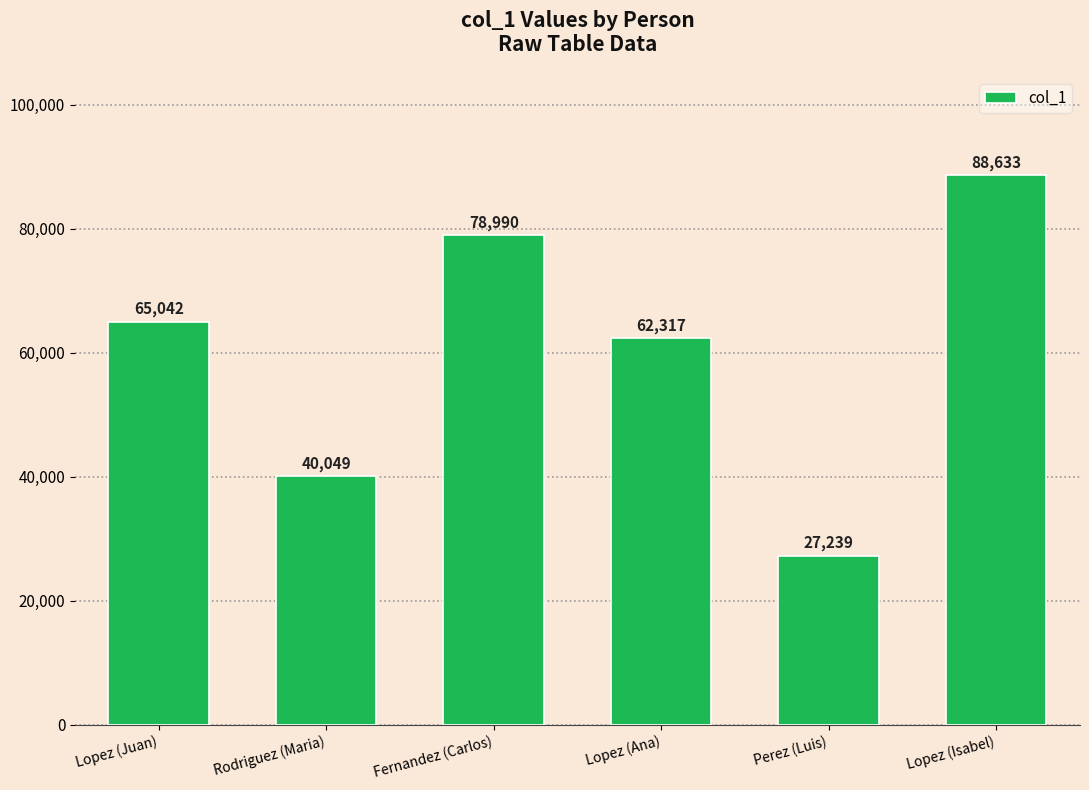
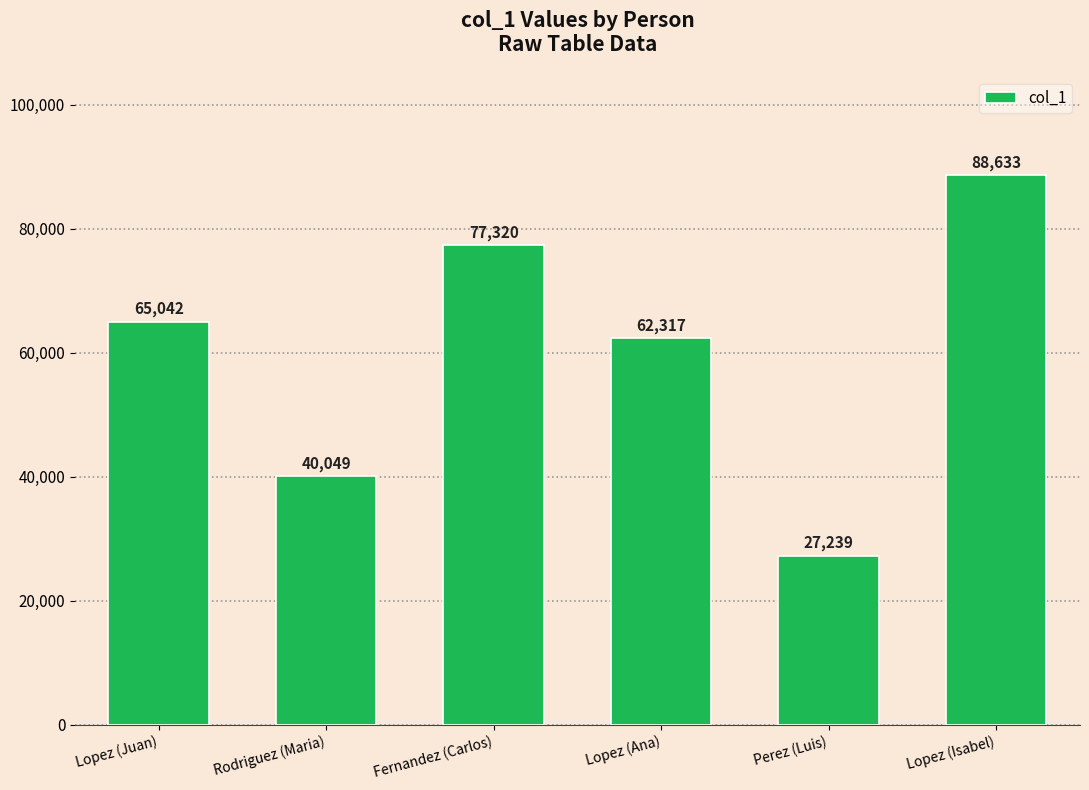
Fernandez (Carlos): 78,990 -> 77,320
